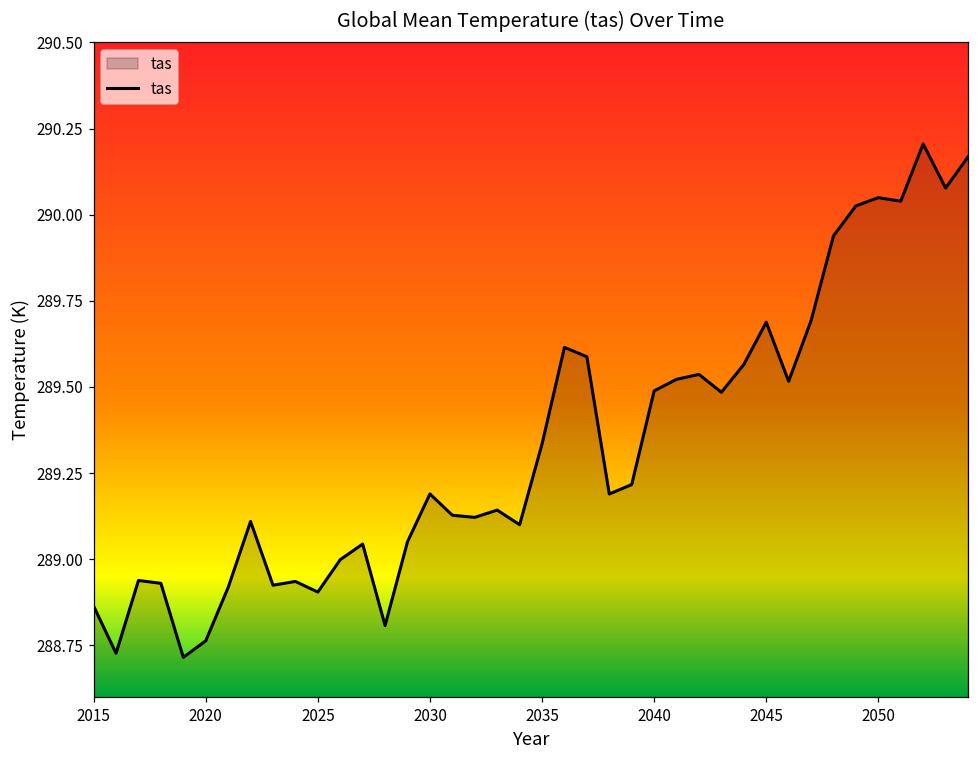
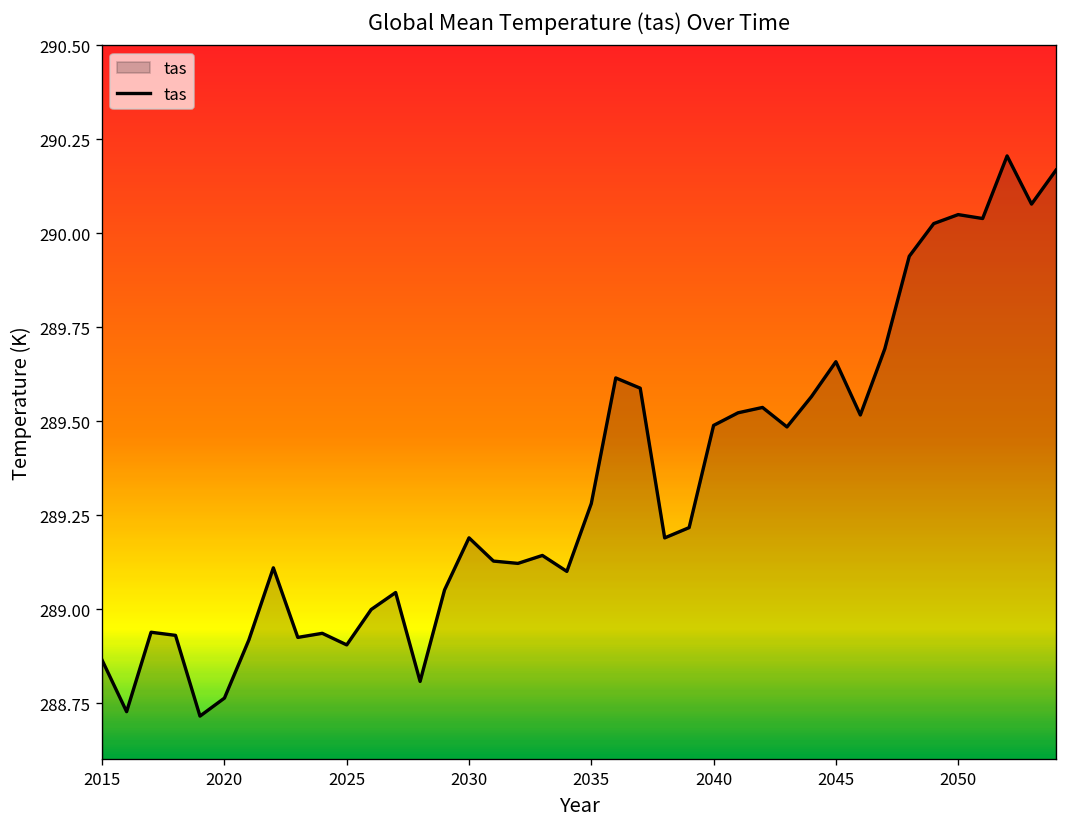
2035: 289.33 -> 289.28
2045: 289.69 -> 289.66
